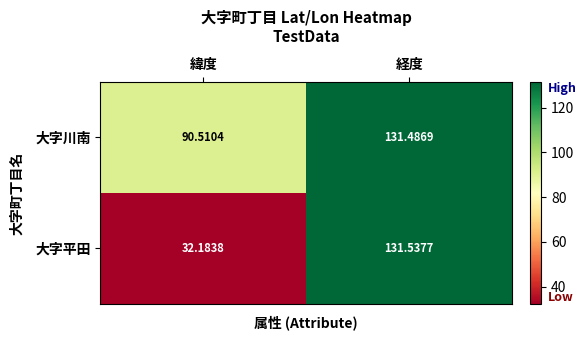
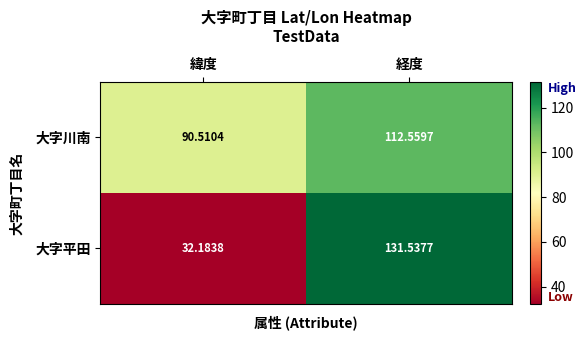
大字川南, 経度: 131.4869 -> 112.5597
